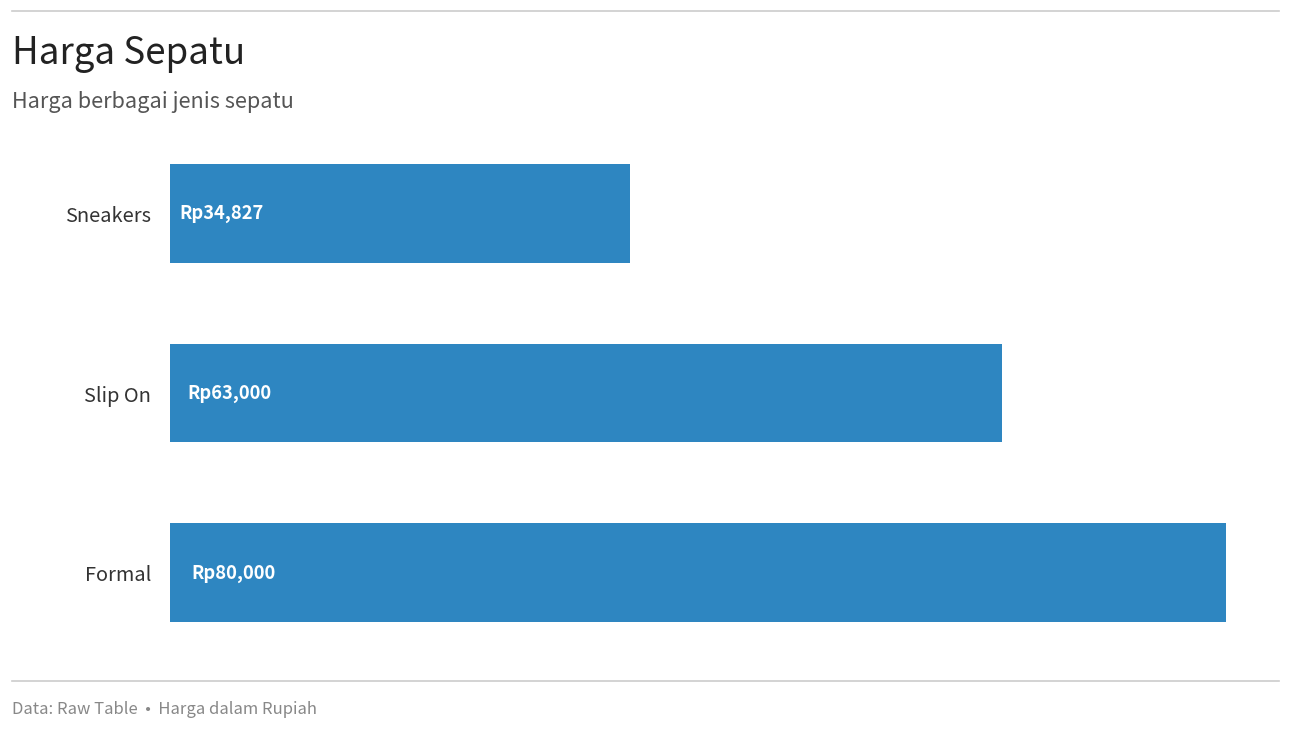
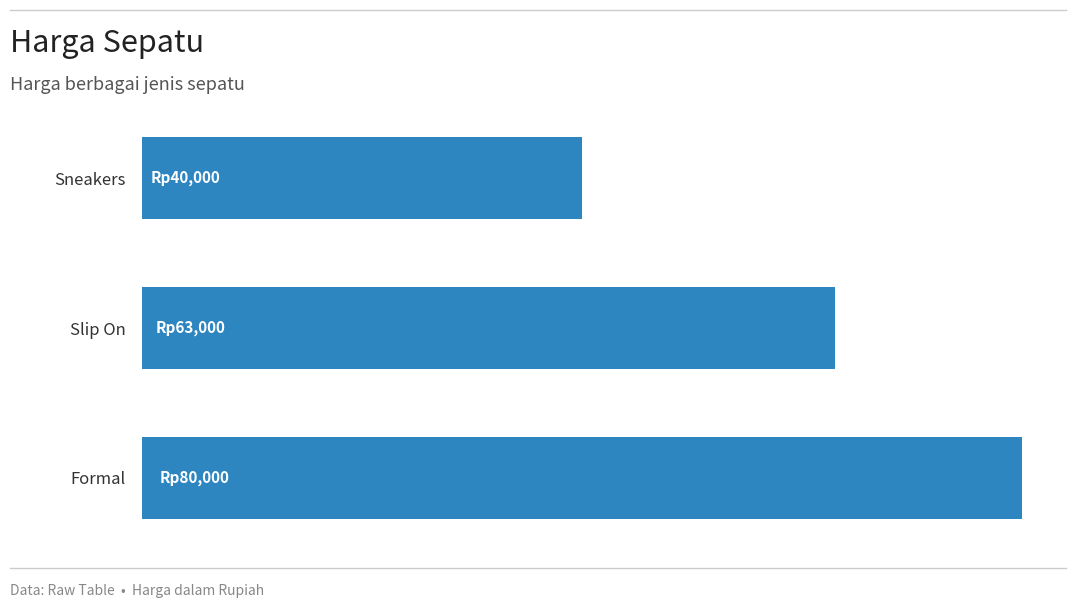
Sneakers: 34,827 -> 40,000
